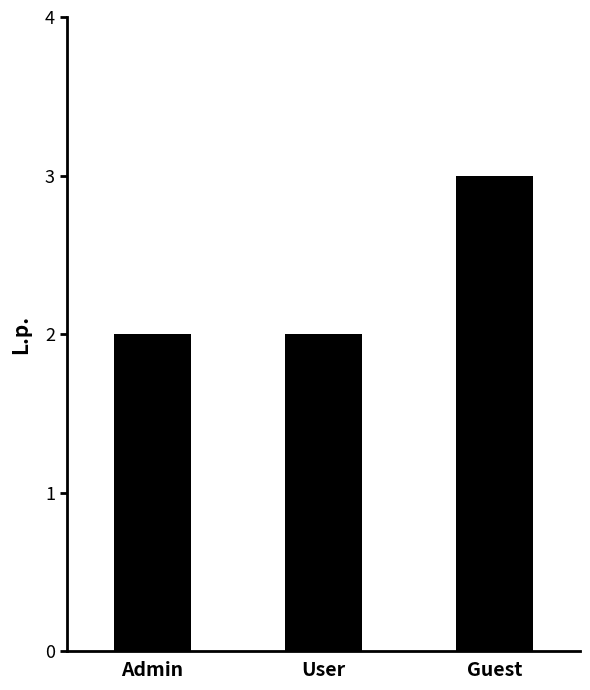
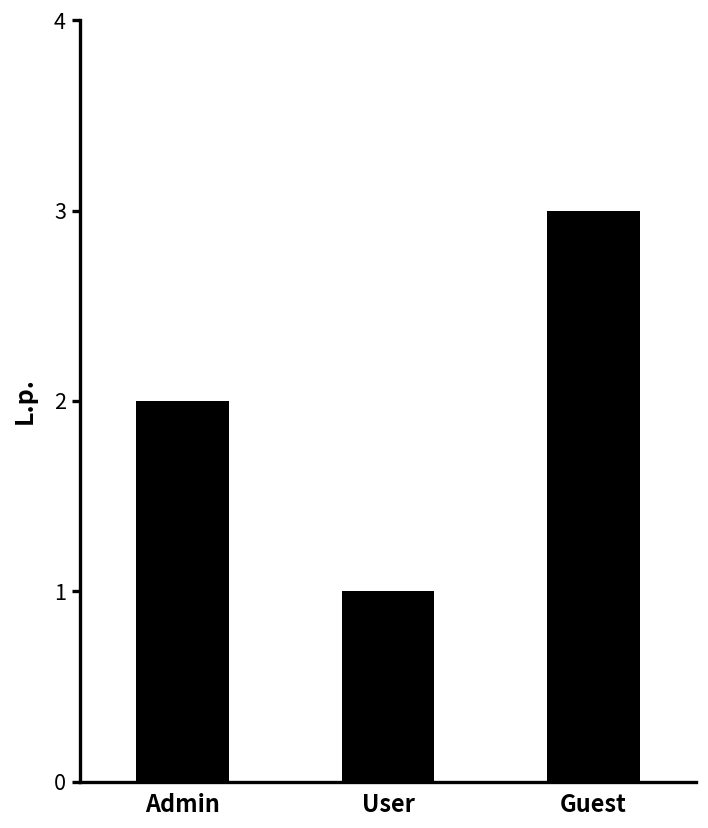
User: 2 -> 1
